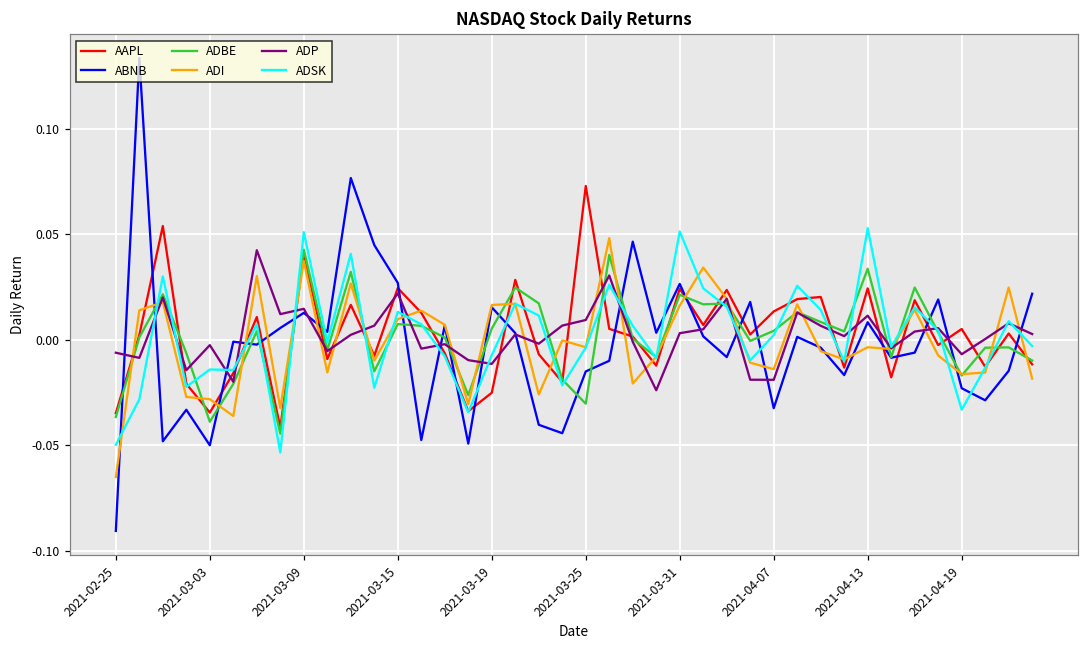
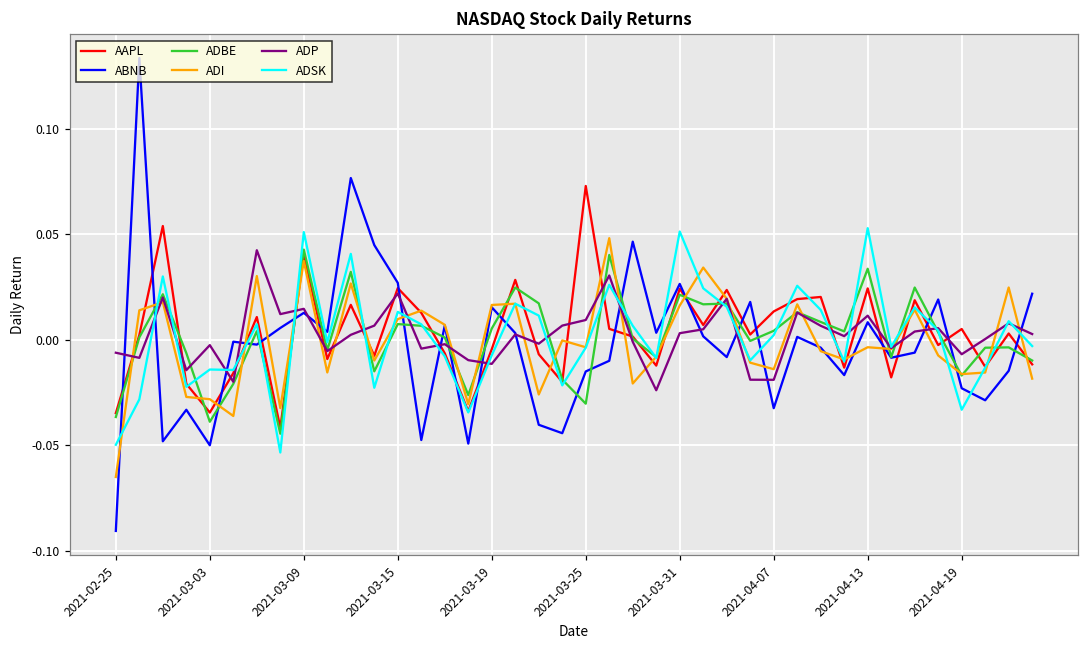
AAPL, 2021-03-19: -0.025 -> -0.004
